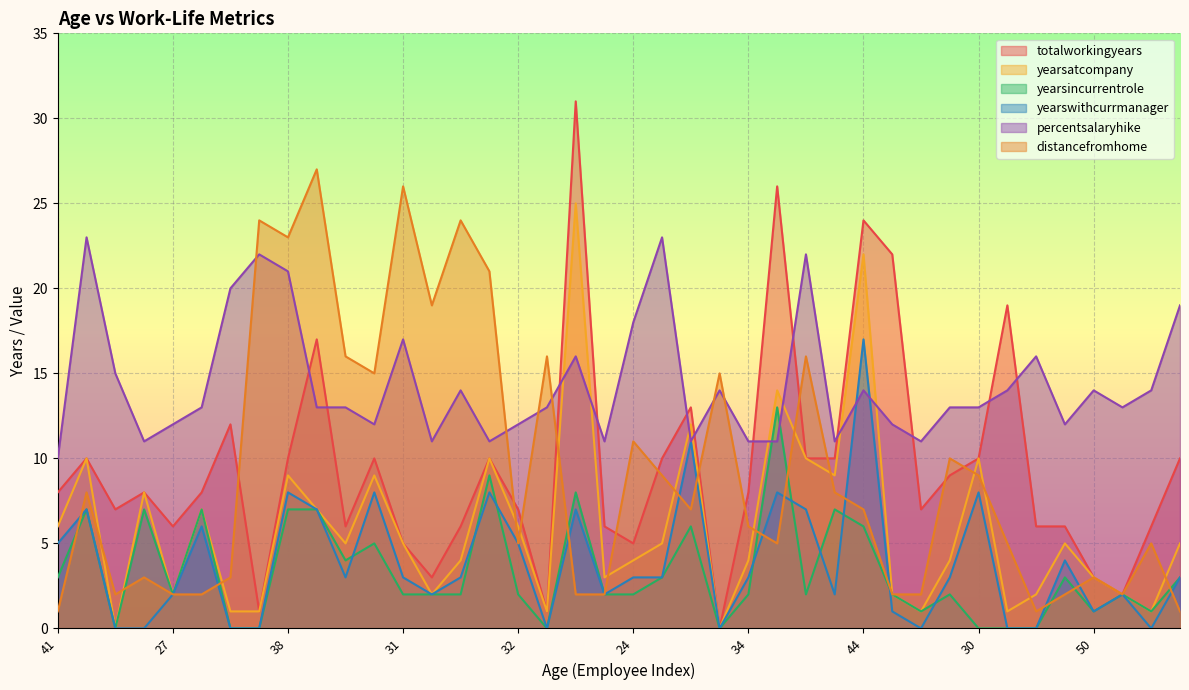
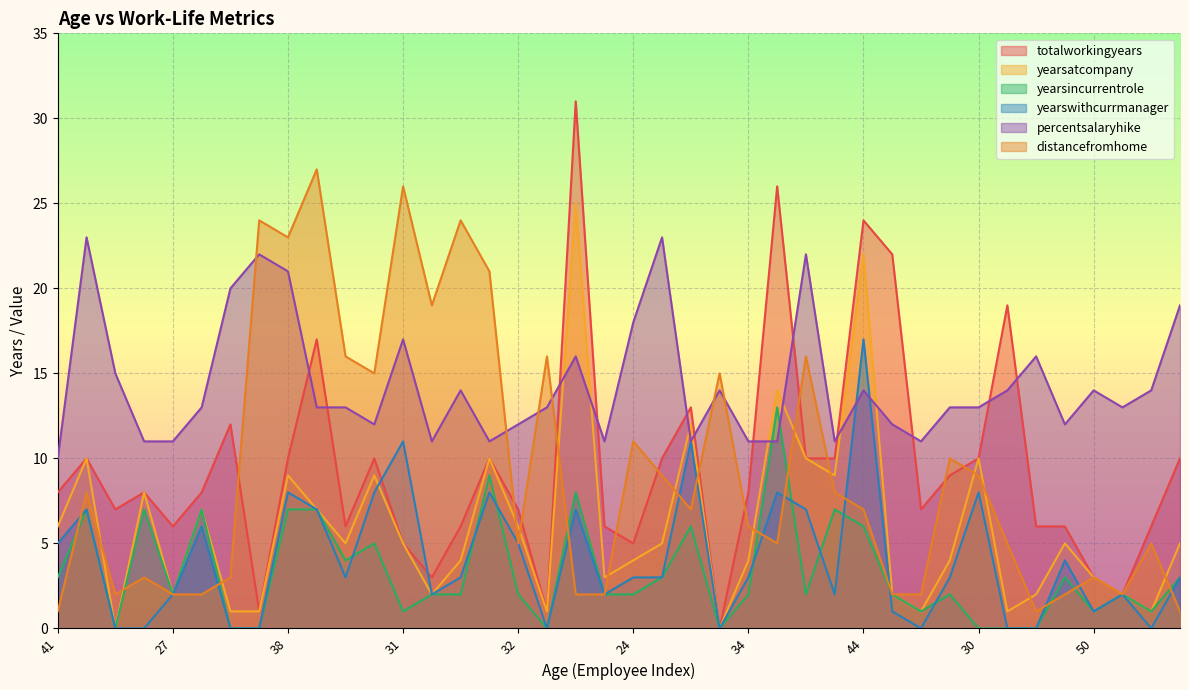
percentsalaryhike, 27: 12 -> 11
yearsincurrentrole, 31: 2 -> 1
yearswithcurrmanager, 31: 3 -> 11
